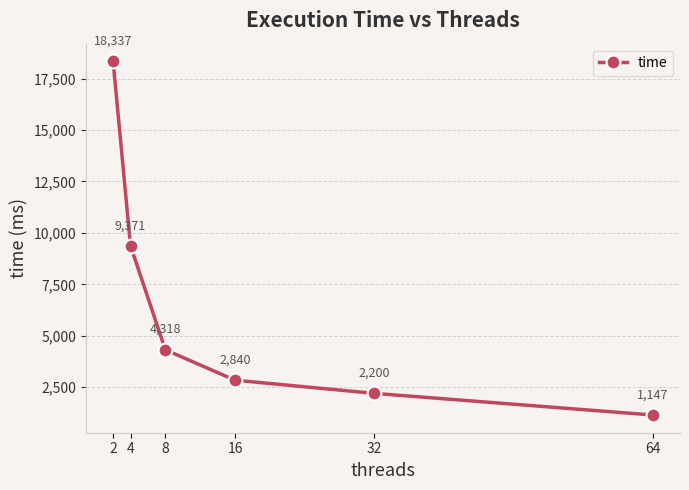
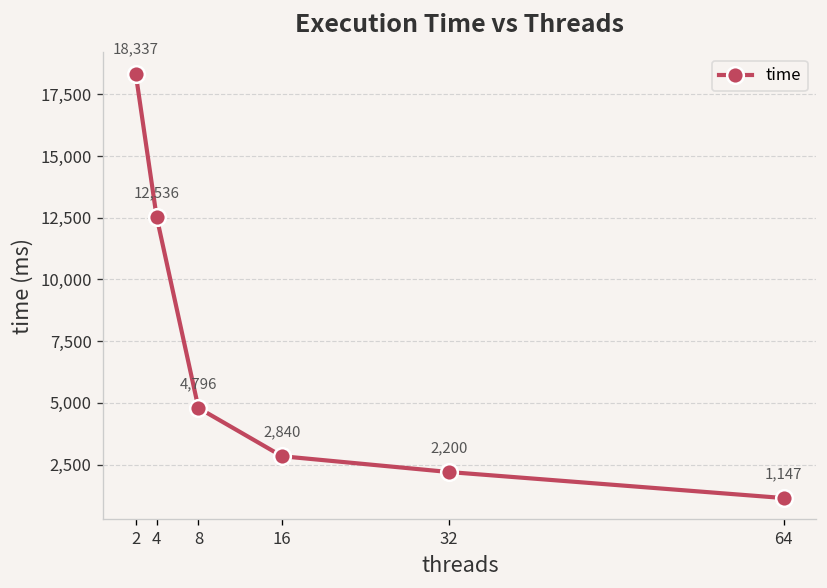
4: 9,371 -> 12,536
8: 4,318 -> 4,796
